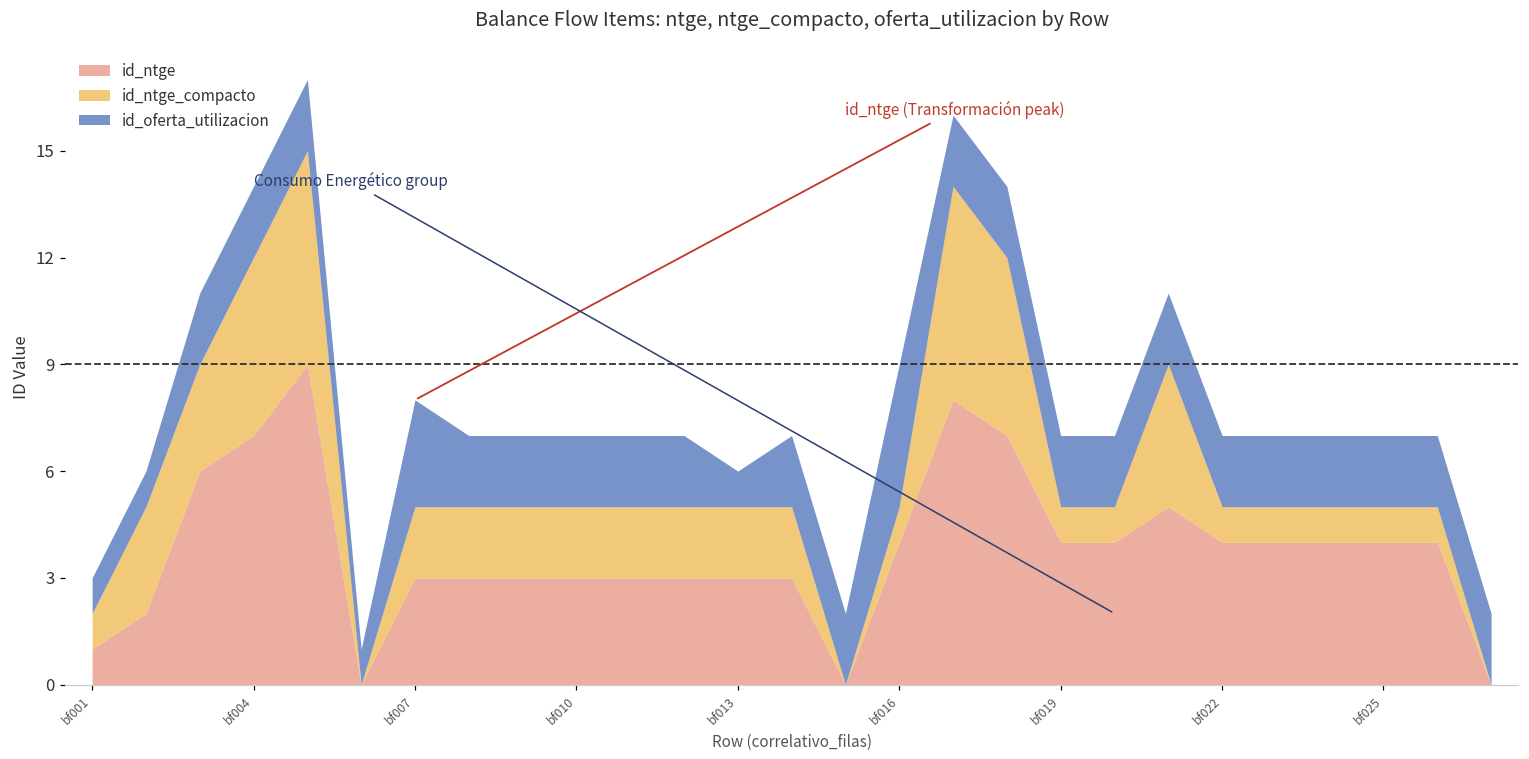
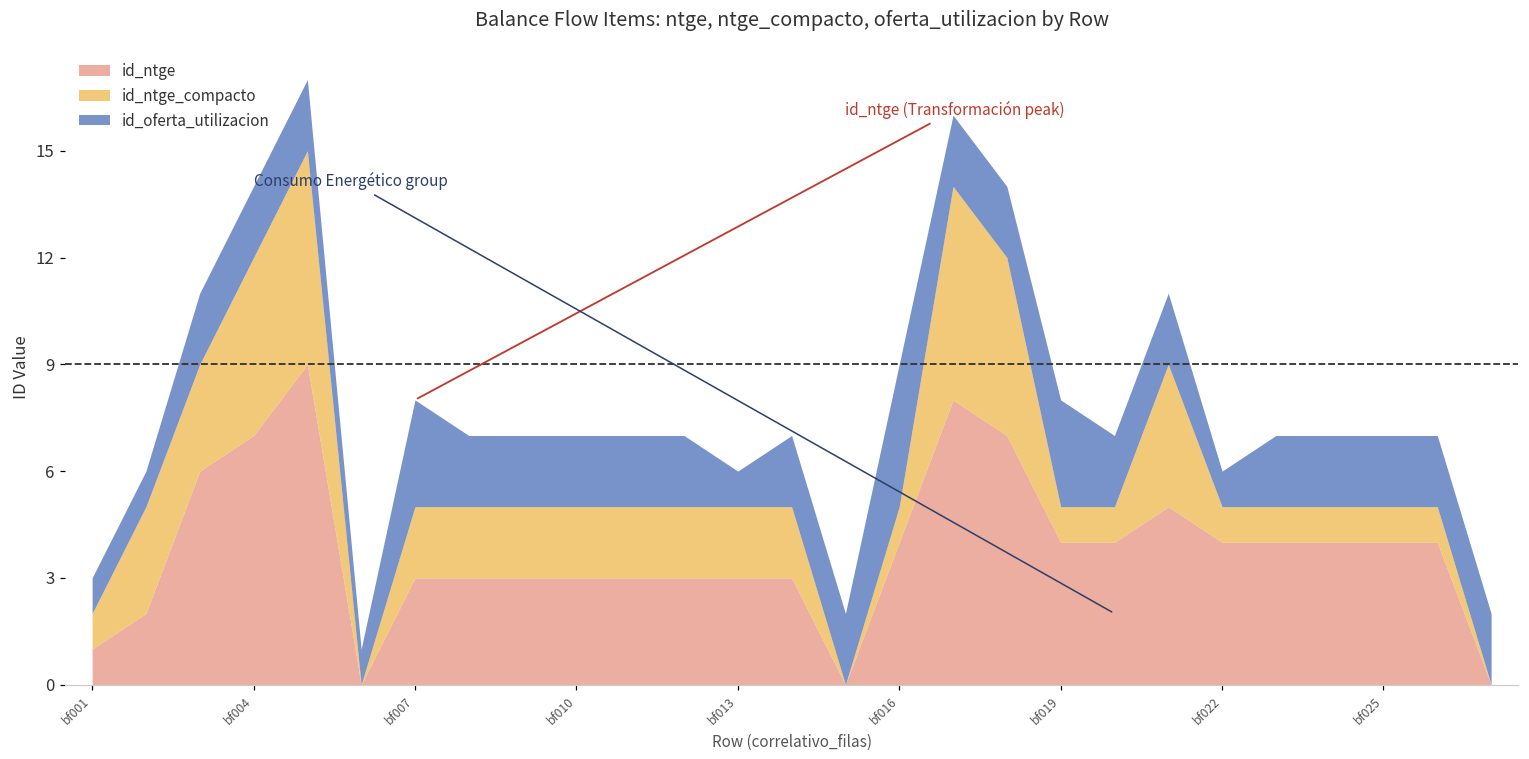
id_oferta_utilizacion, bf019: 2 -> 3
id_oferta_utilizacion, bf022: 2 -> 1
